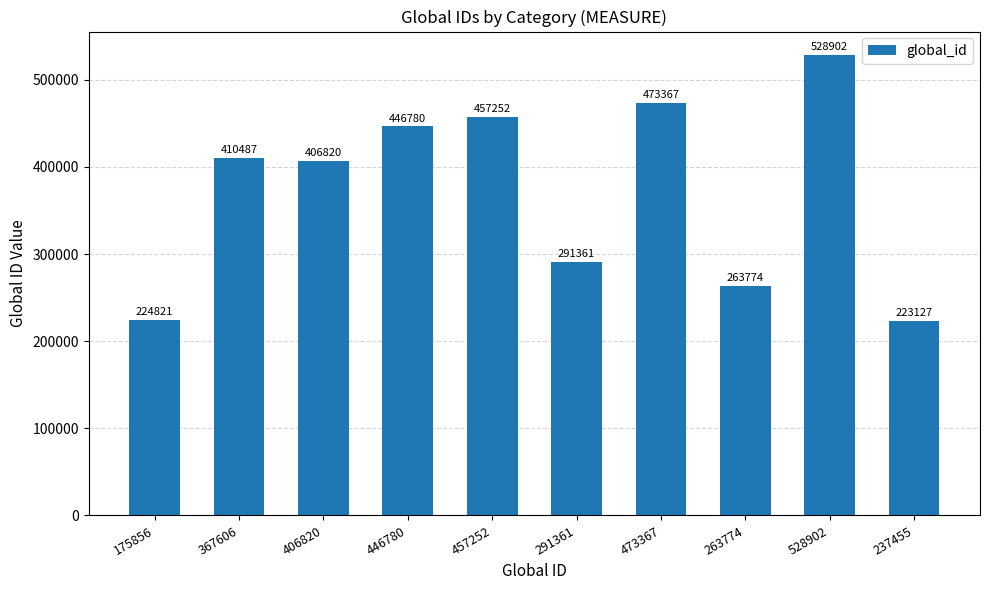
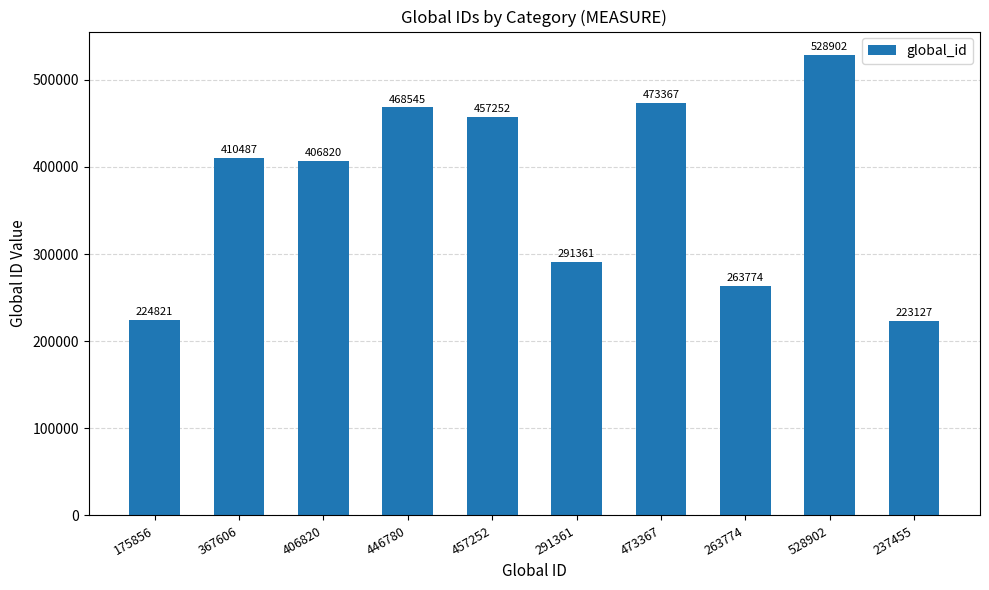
446780: 446780 -> 468545
